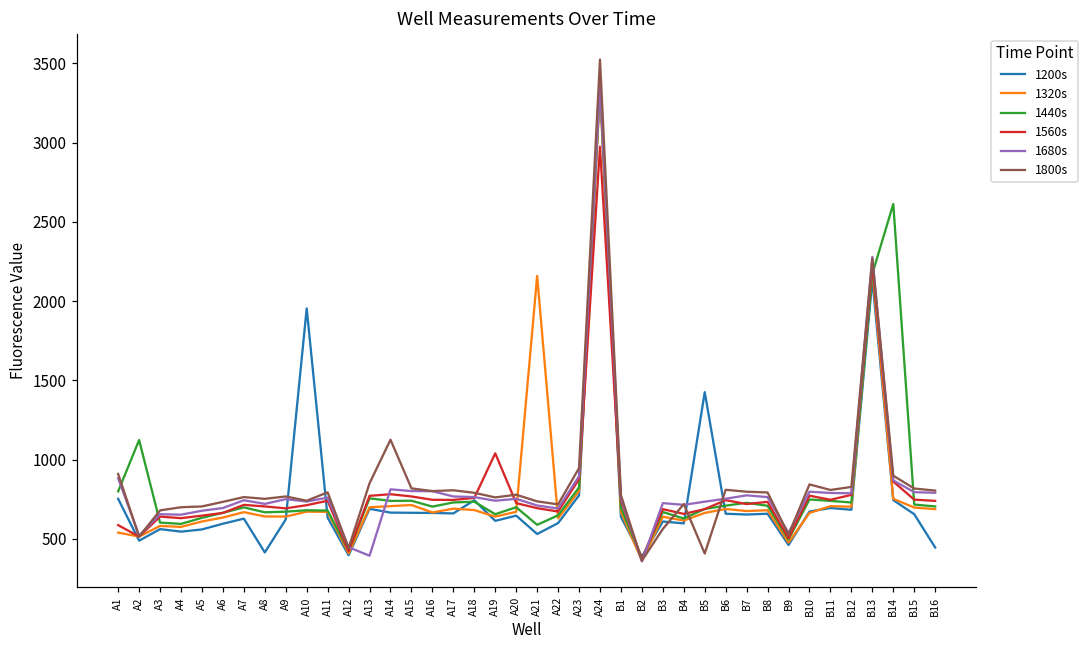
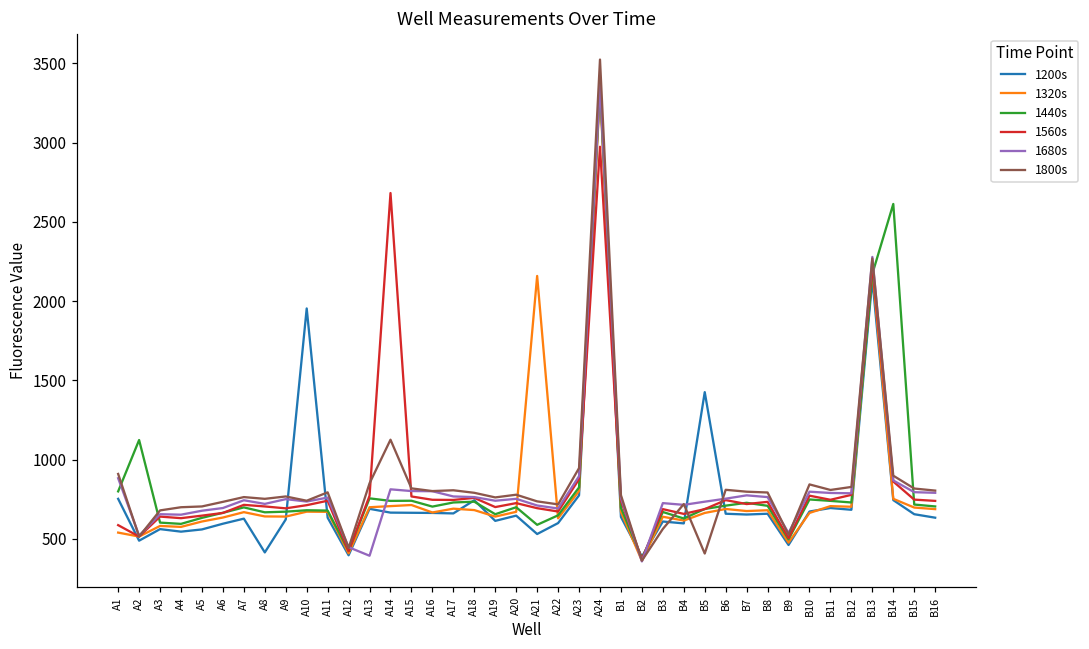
1560s, A14: 780 -> 2680
1560s, A19: 1040 -> 700
1200s, B16: 450 -> 630
